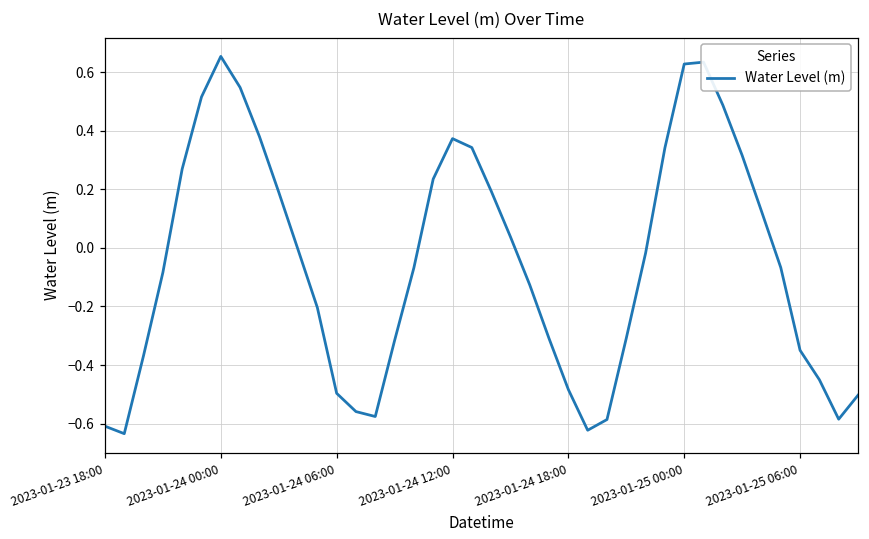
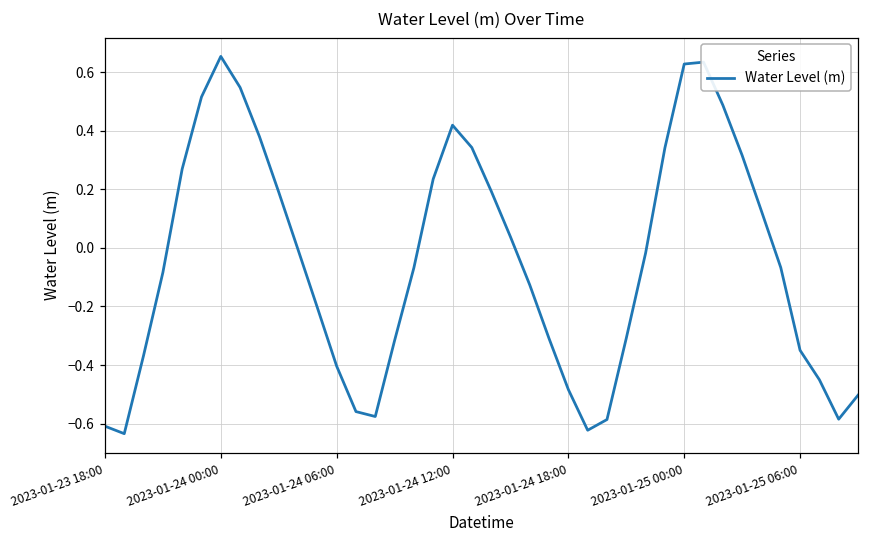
2023-01-24 06:00: -0.50 -> -0.40
2023-01-24 12:00: 0.37 -> 0.42
